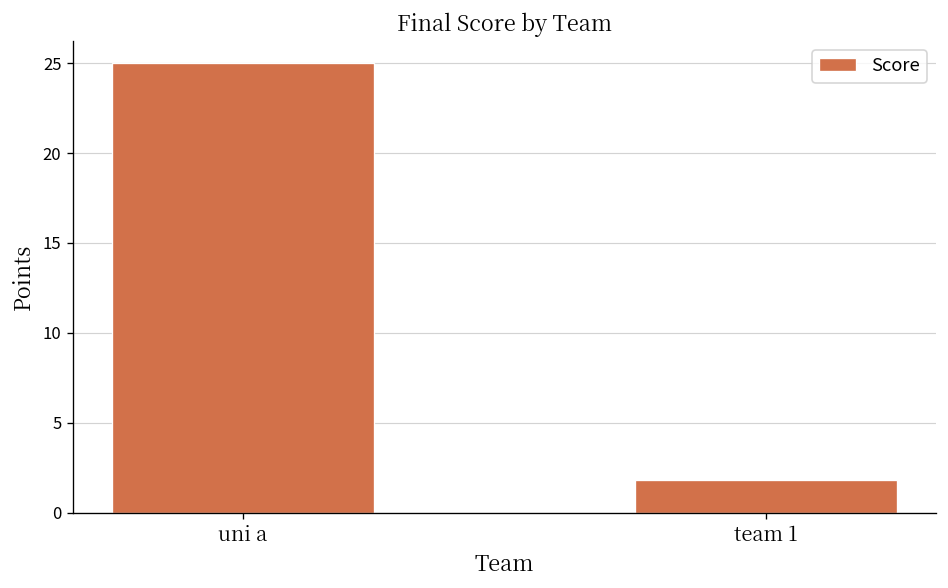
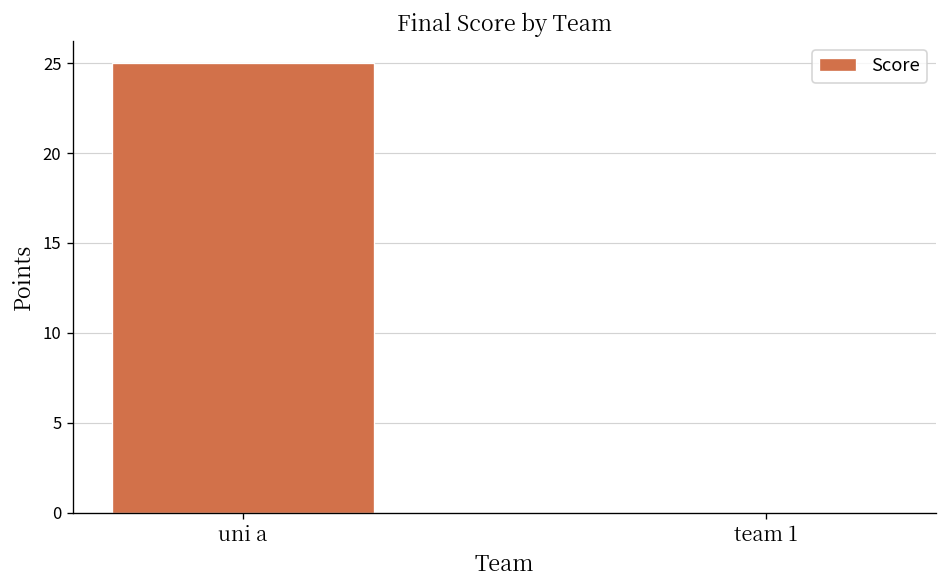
team 1: 1.8 -> 0.0
